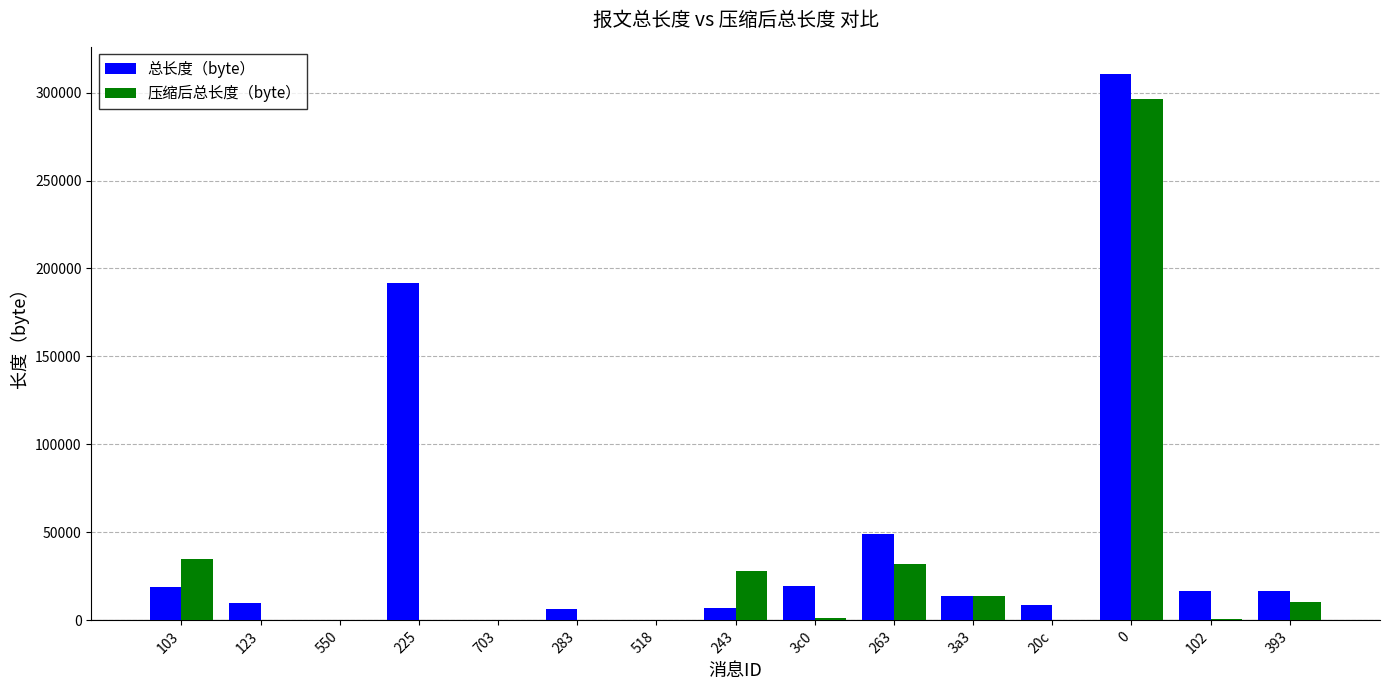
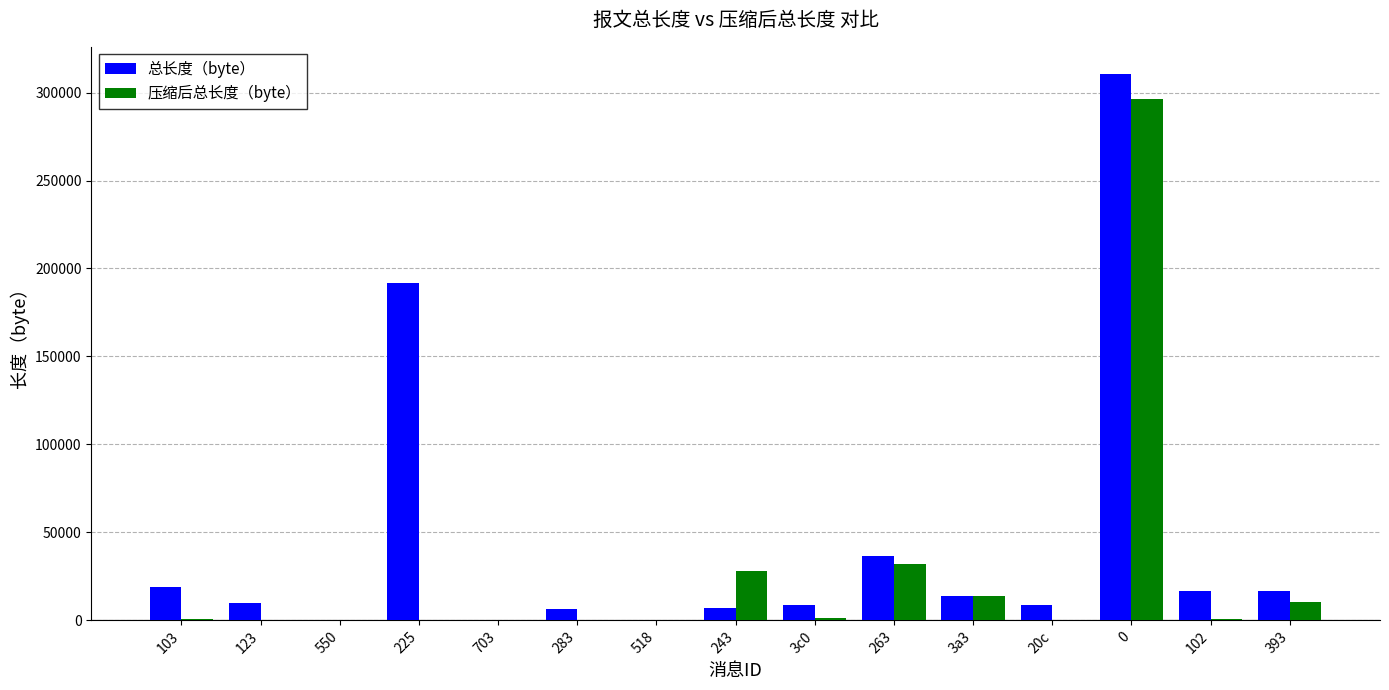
压缩后总长度（byte）, 103: 35000 -> 1000
总长度（byte）, 3c0: 19000 -> 8000
总长度（byte）, 263: 49000 -> 37000
